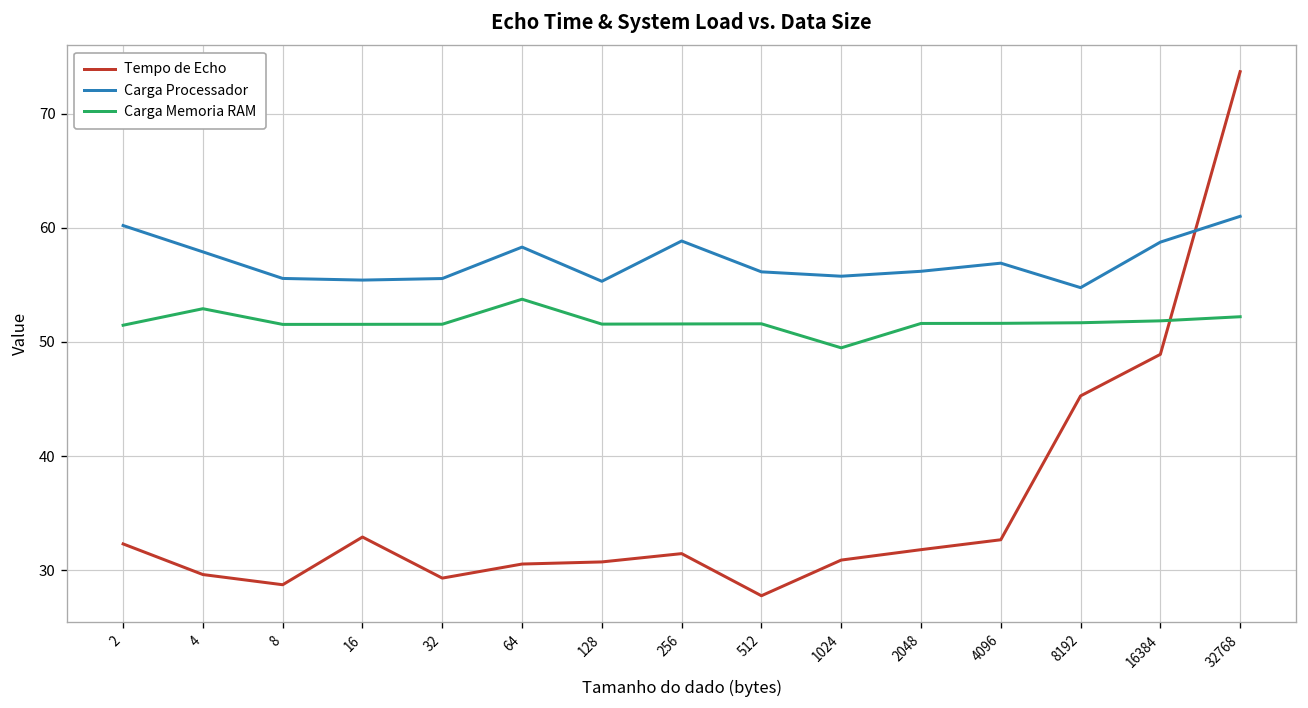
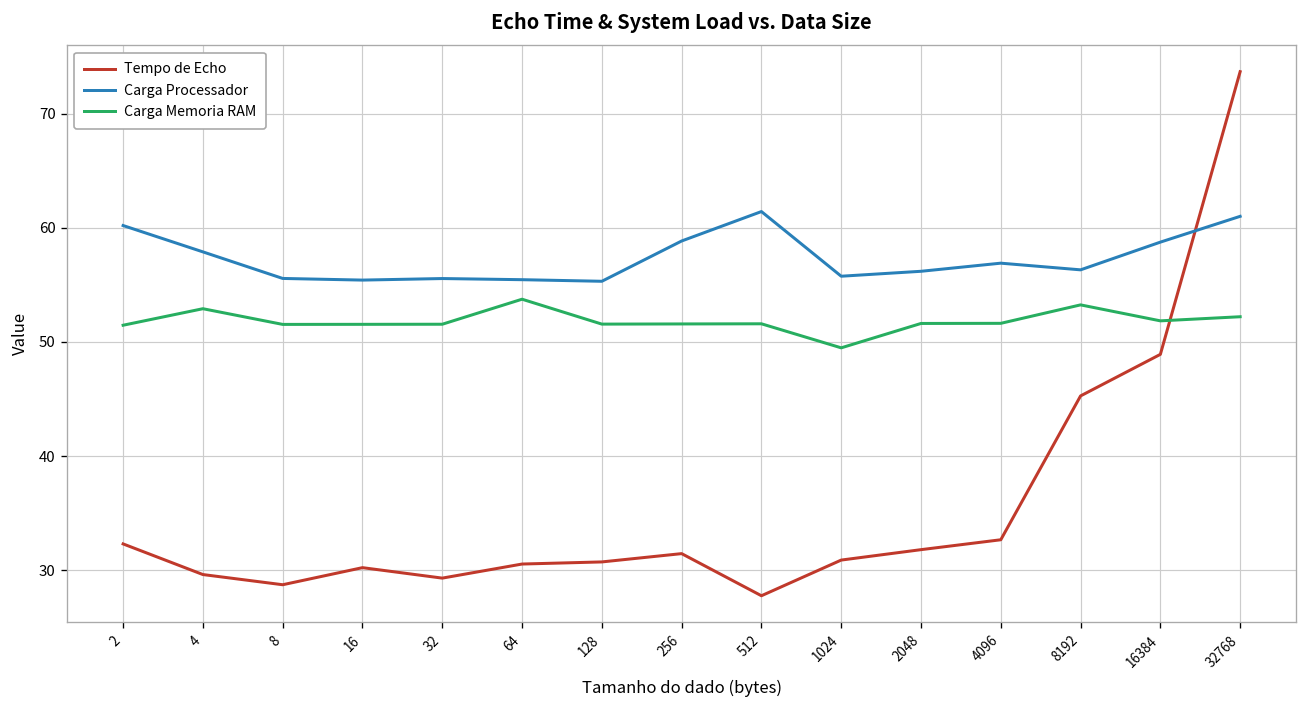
Tempo de Echo, 16: 33 -> 30
Carga Processador, 64: 58 -> 55
Carga Processador, 512: 56 -> 61
Carga Processador, 8192: 55 -> 56
Carga Memoria RAM, 8192: 52 -> 53
